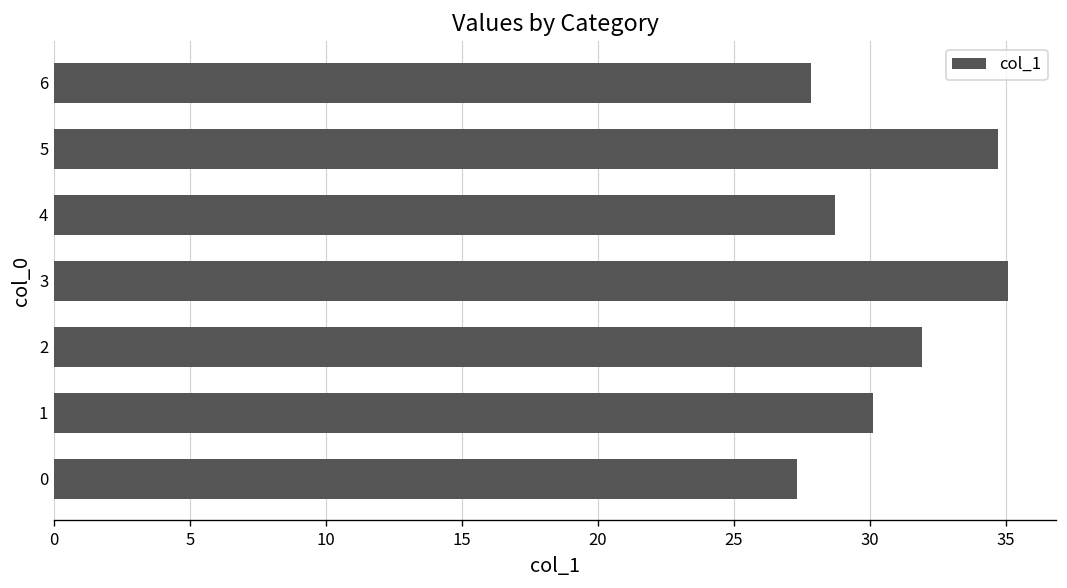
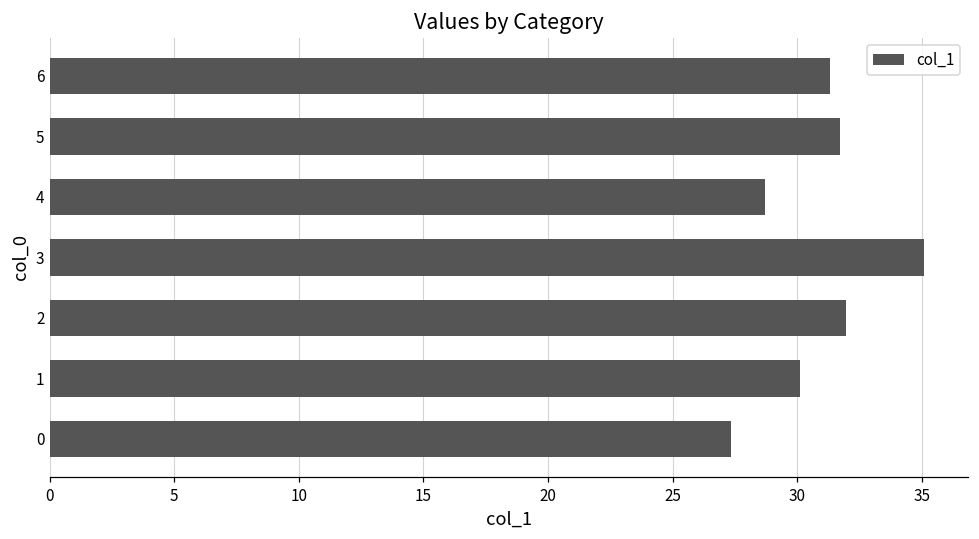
6: 27.8 -> 31.3
5: 34.7 -> 31.7
